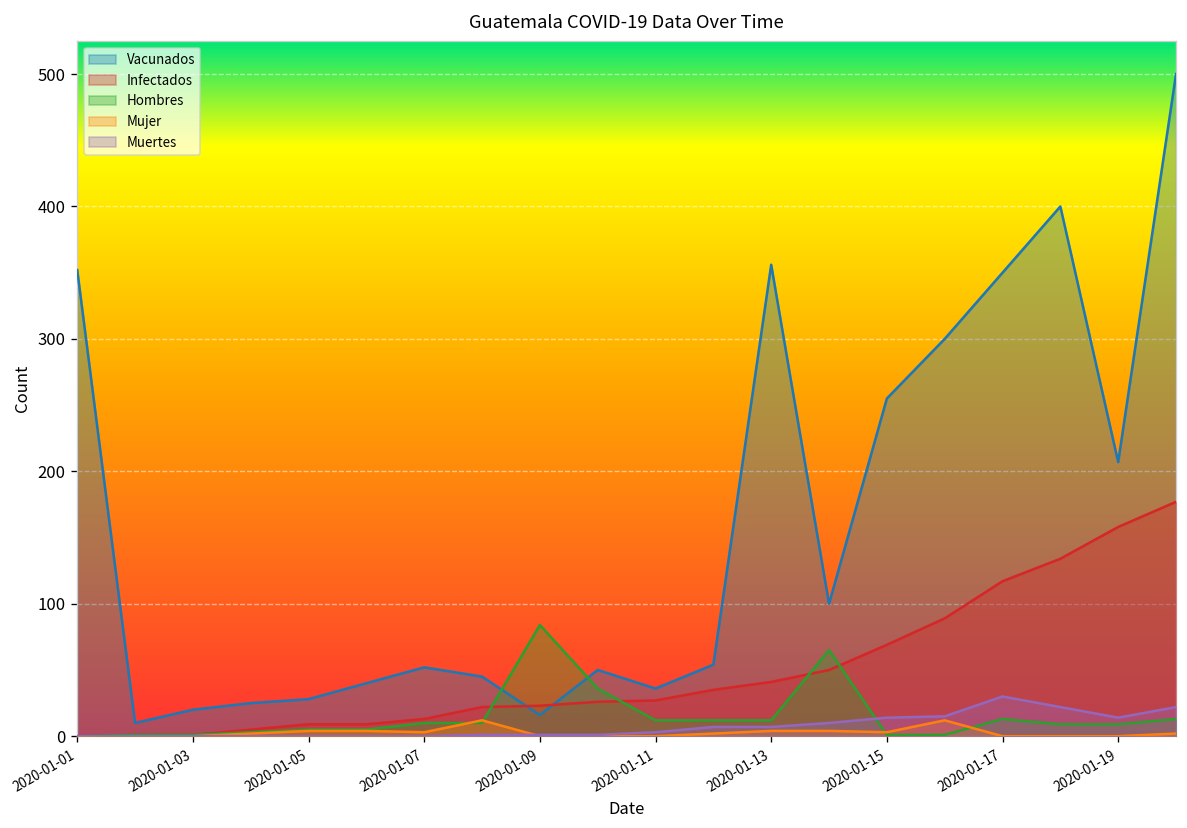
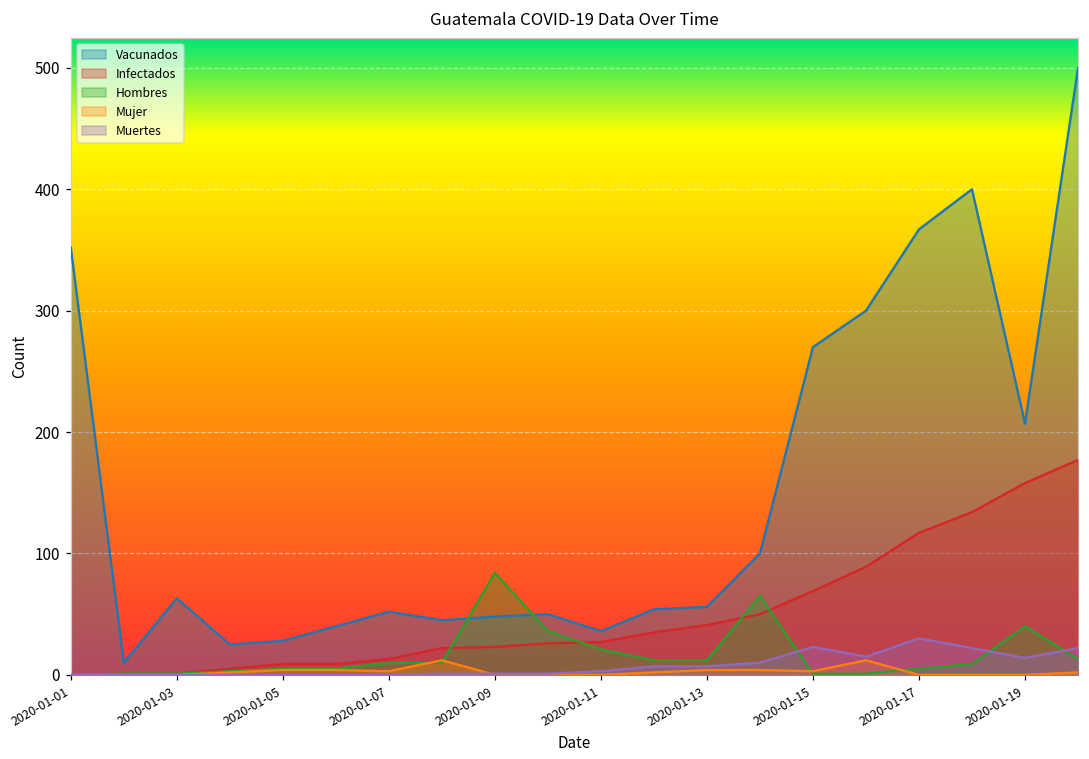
Vacunados, 2020-01-03: 20 -> 63
Vacunados, 2020-01-09: 16 -> 48
Hombres, 2020-01-11: 12 -> 21
Vacunados, 2020-01-13: 356 -> 56
Vacunados, 2020-01-15: 255 -> 270
Muertes, 2020-01-15: 14 -> 23
Vacunados, 2020-01-17: 350 -> 367
Hombres, 2020-01-17: 13 -> 5
Hombres, 2020-01-19: 9 -> 40
